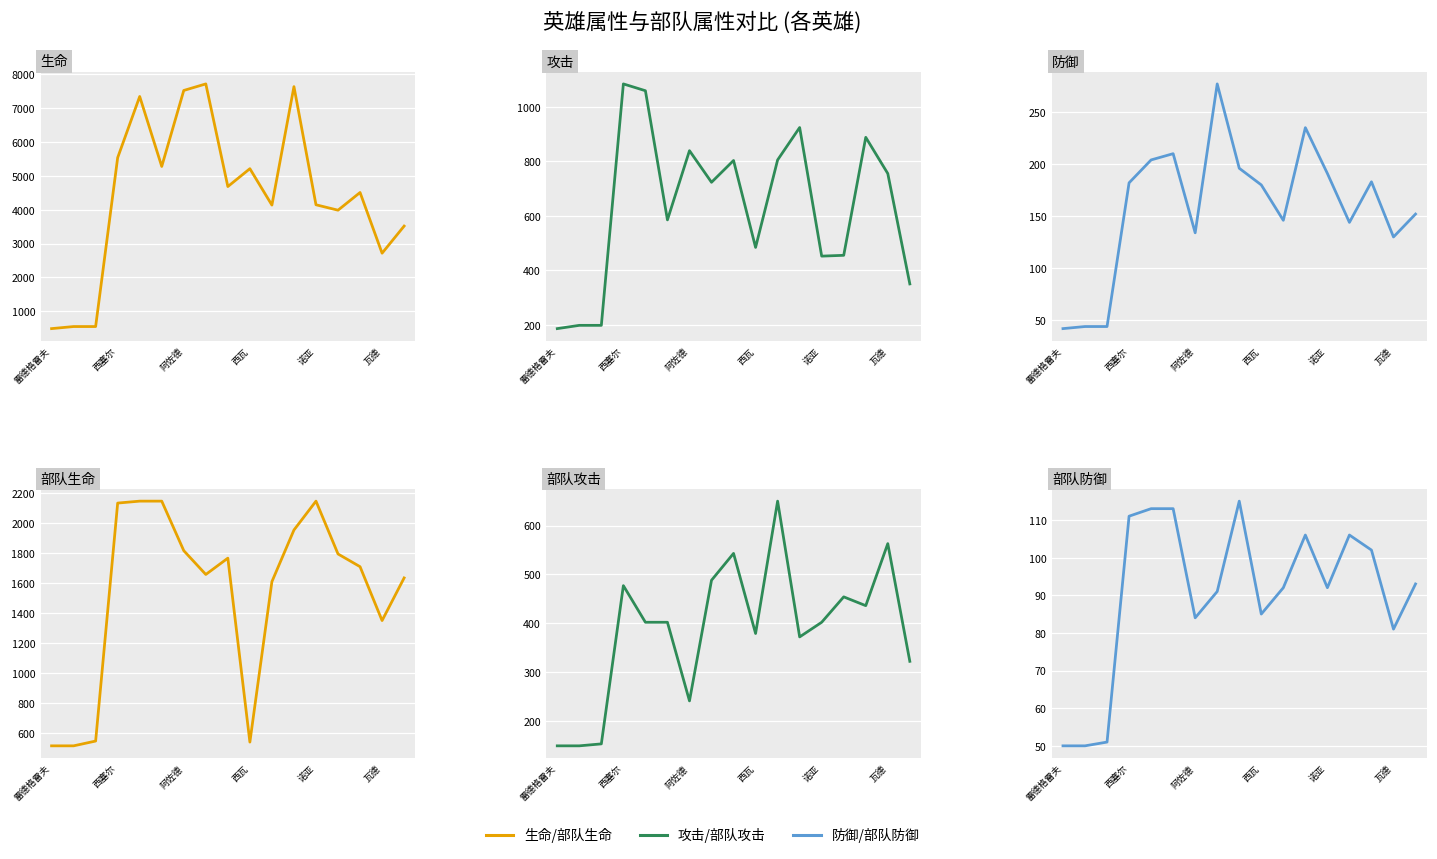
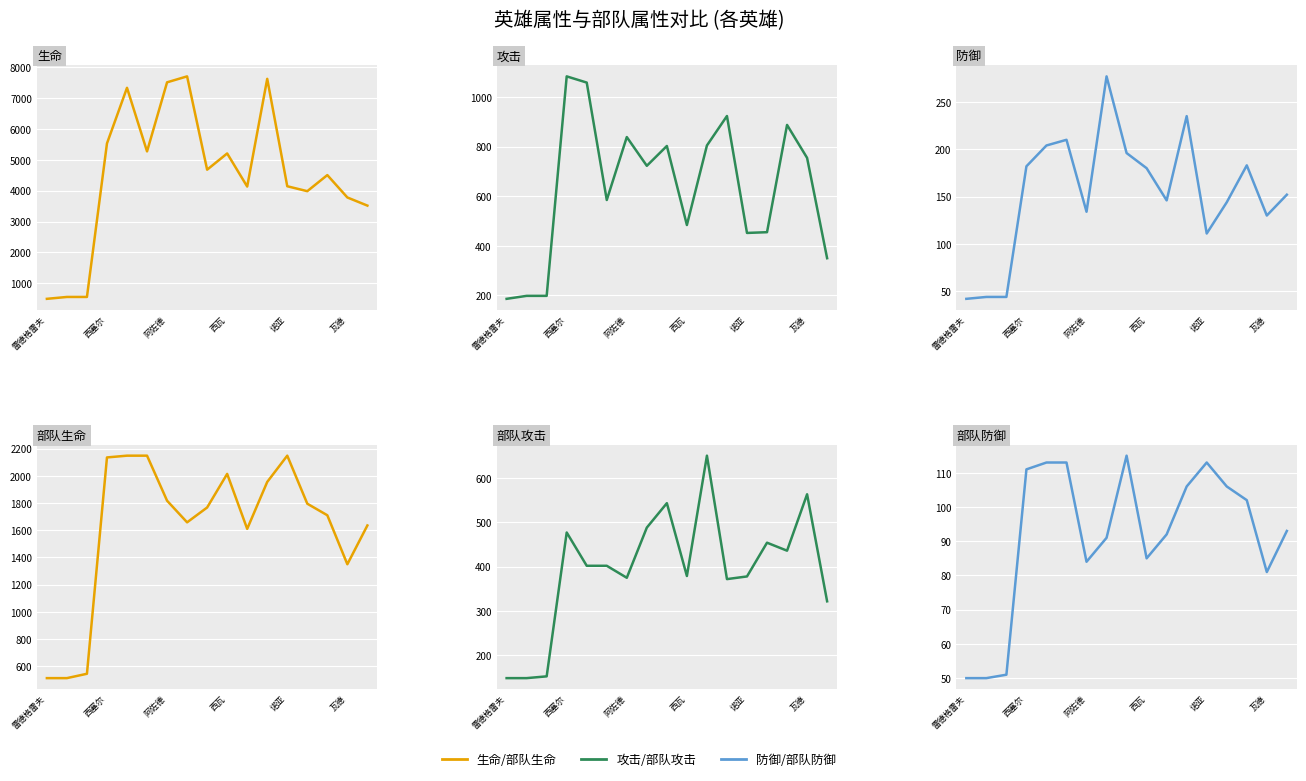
生命, 瓦德: 2700 -> 3800
防御, 诺亚: 190 -> 110
部队生命, 西瓦: 540 -> 2010
部队攻击, 阿佐德: 240 -> 380
部队攻击, 诺亚: 400 -> 380
部队防御, 诺亚: 92 -> 113
